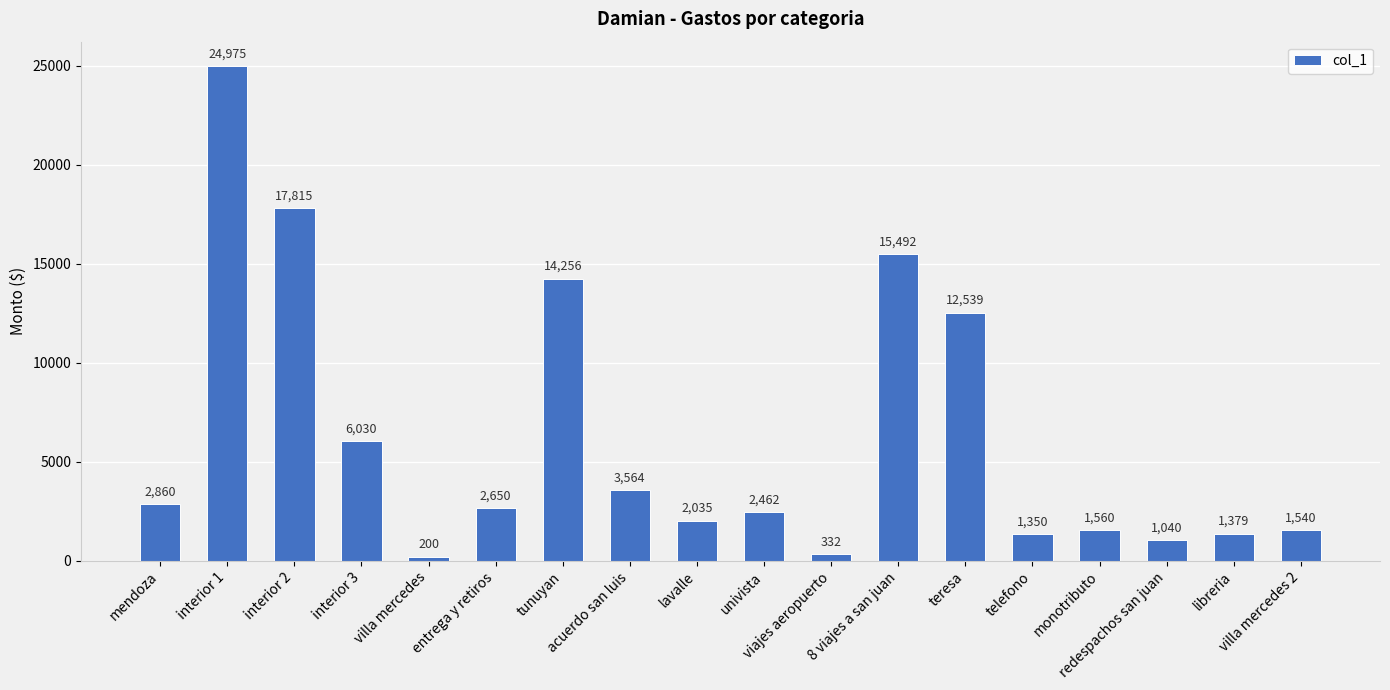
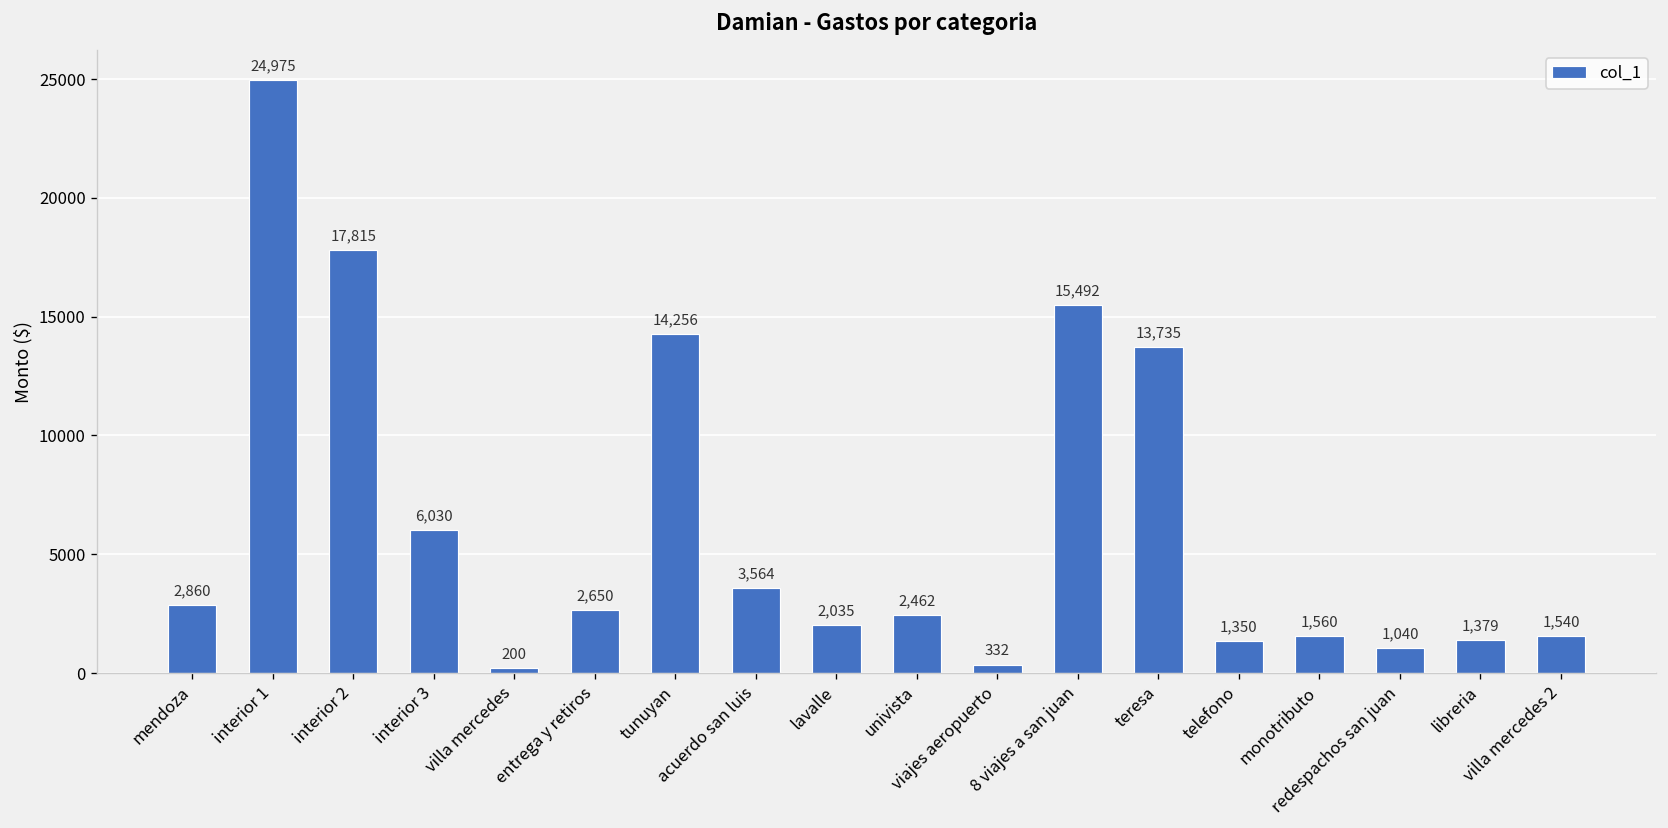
teresa: 12,539 -> 13,735
